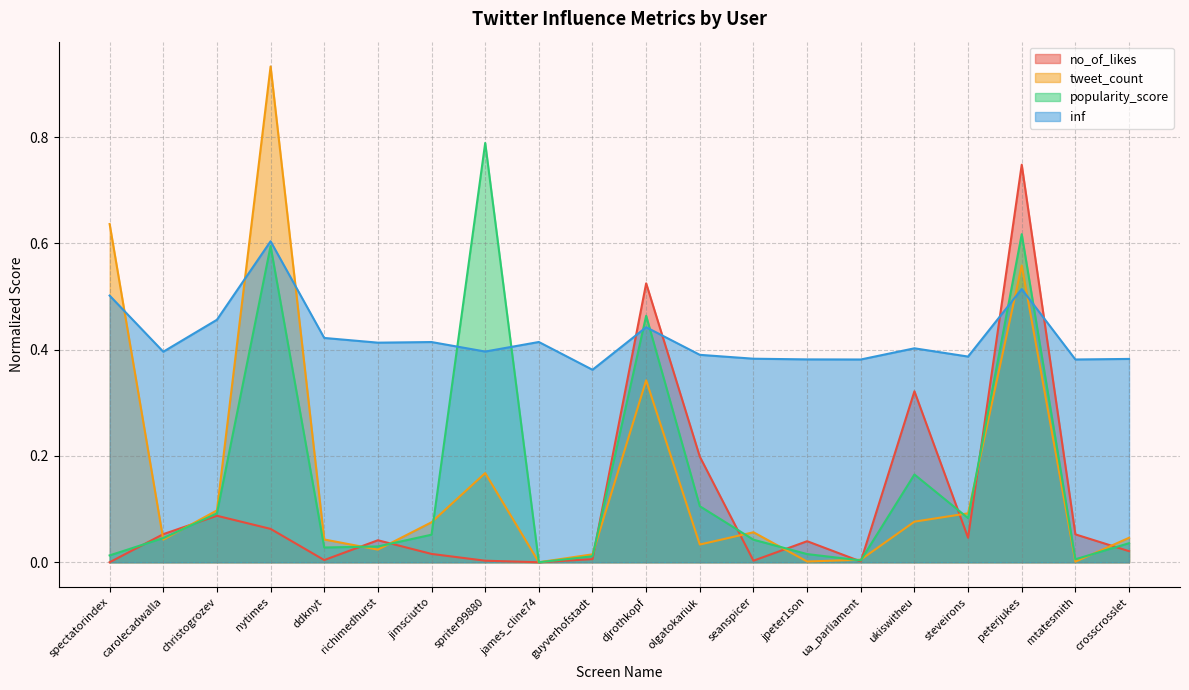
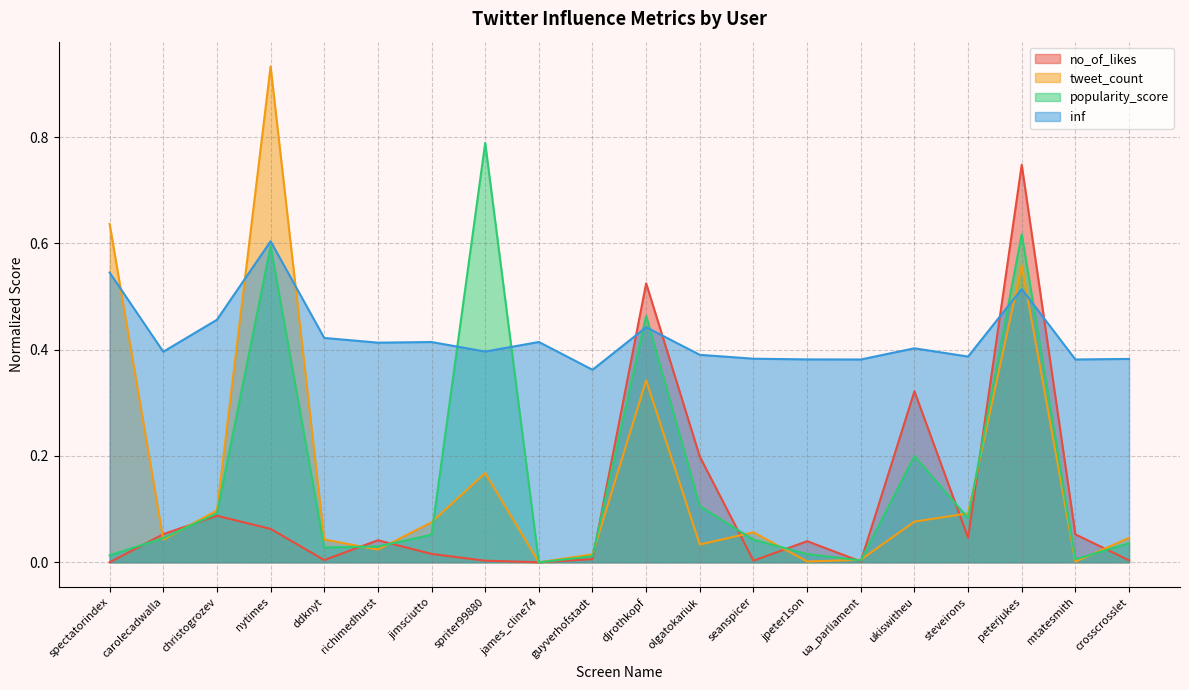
inf, spectatorindex: 0.50 -> 0.55
popularity_score, ukiswitheu: 0.17 -> 0.20
no_of_likes, crosscrosslet: 0.02 -> 0.00
